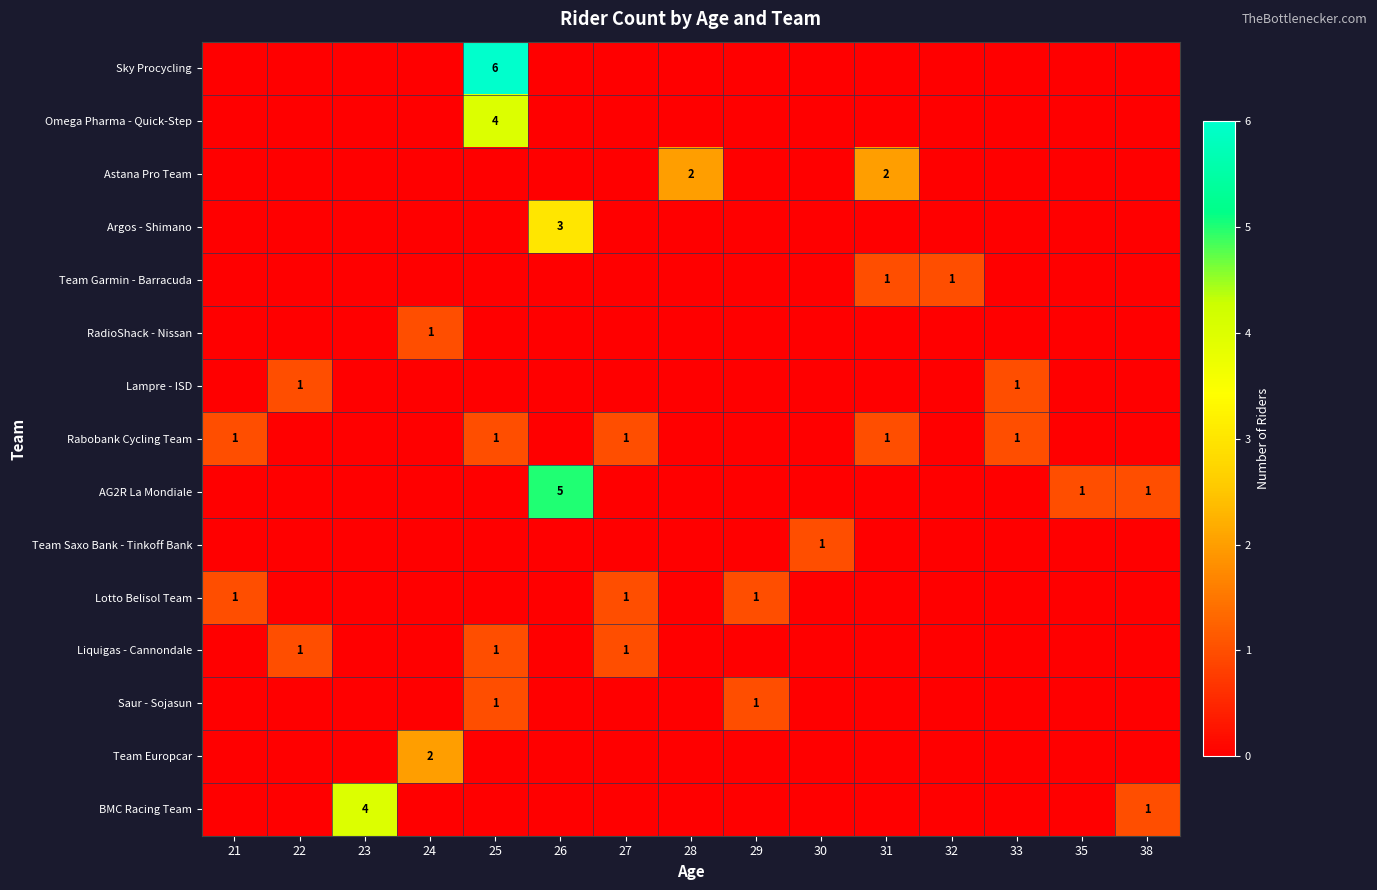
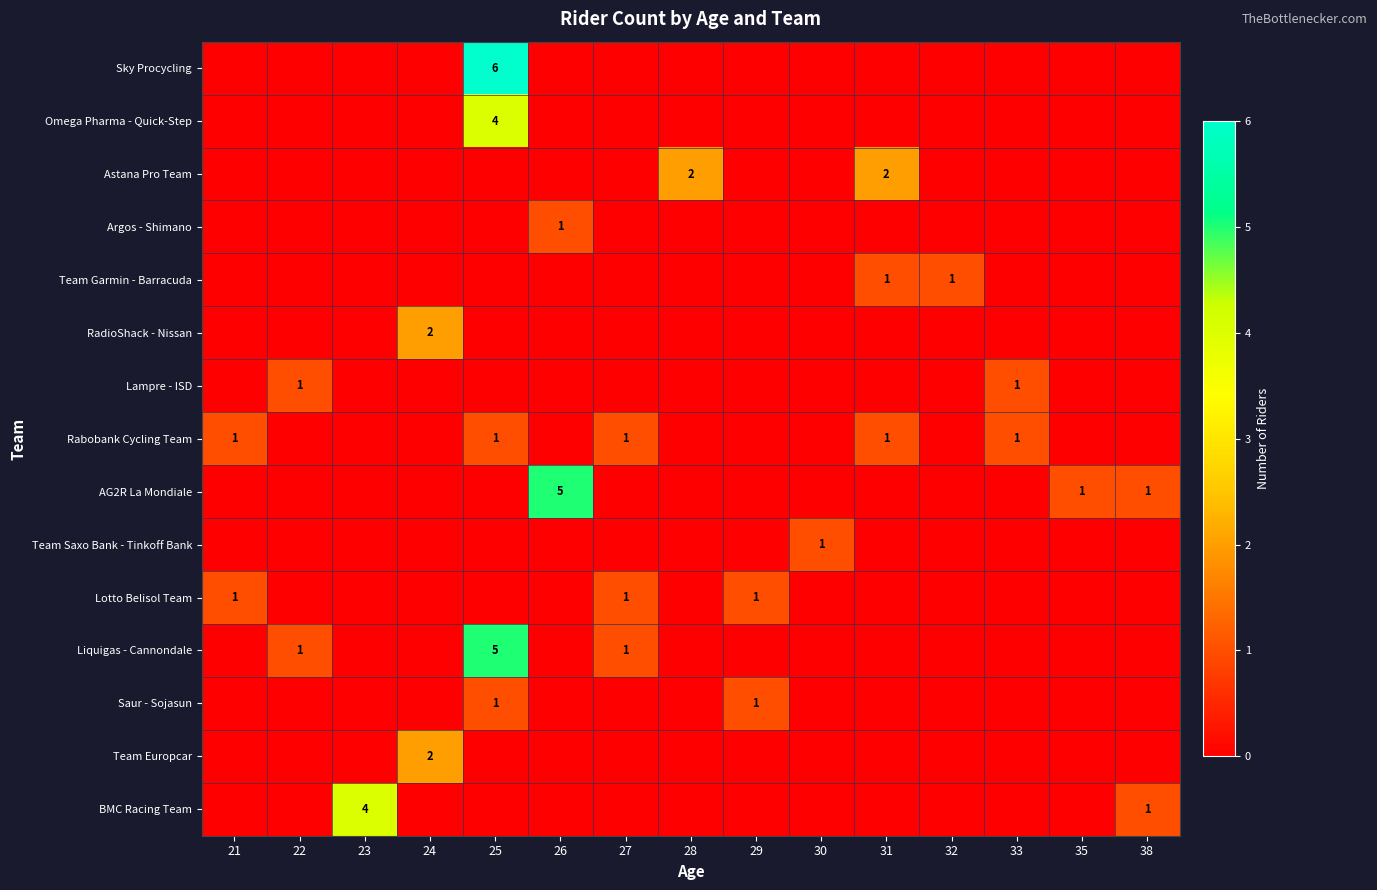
Argos - Shimano, 26: 3 -> 1
RadioShack - Nissan, 24: 1 -> 2
Liquigas - Cannondale, 25: 1 -> 5
